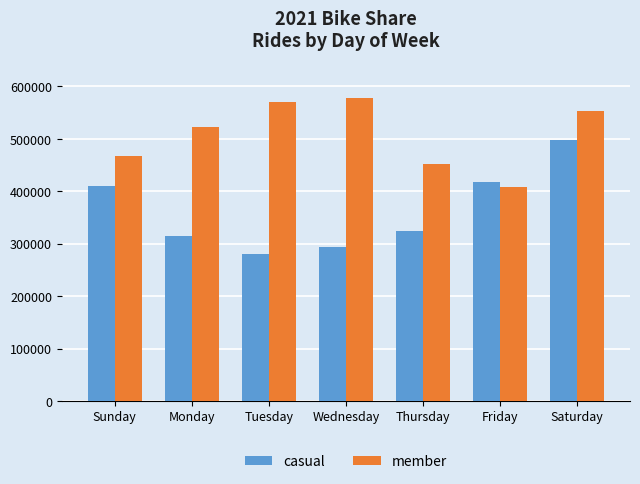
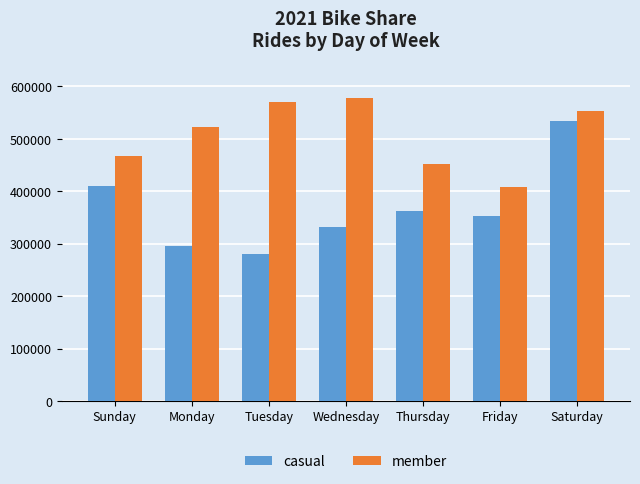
casual, Monday: 320000 -> 300000
casual, Wednesday: 290000 -> 330000
casual, Thursday: 320000 -> 360000
casual, Friday: 420000 -> 350000
casual, Saturday: 500000 -> 530000
